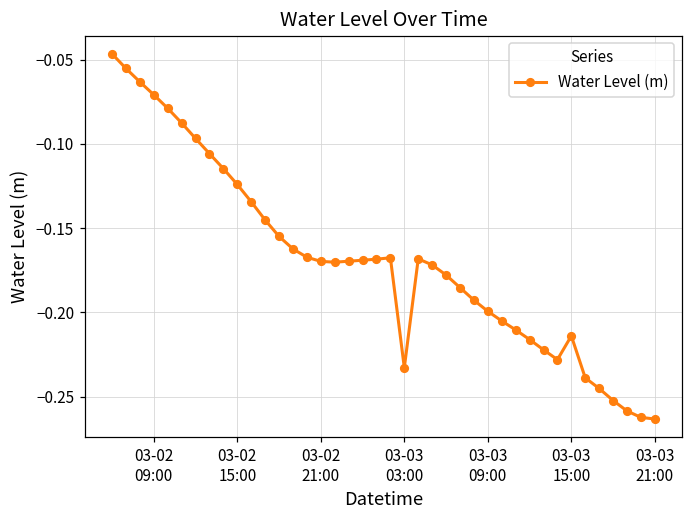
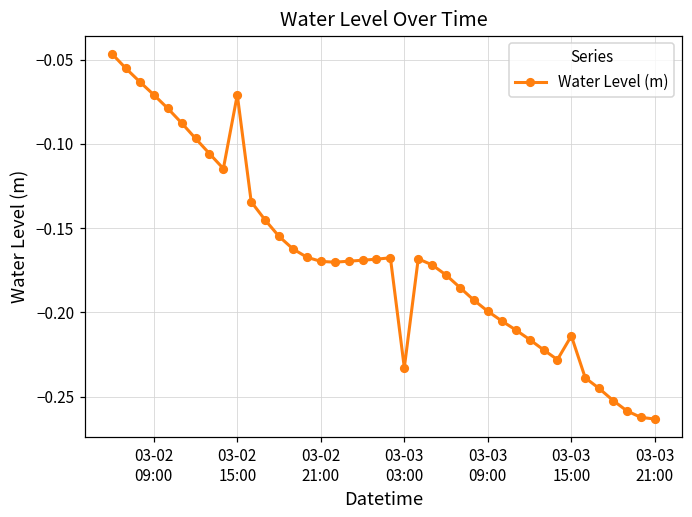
03-02 15:00: -0.124 -> -0.071
